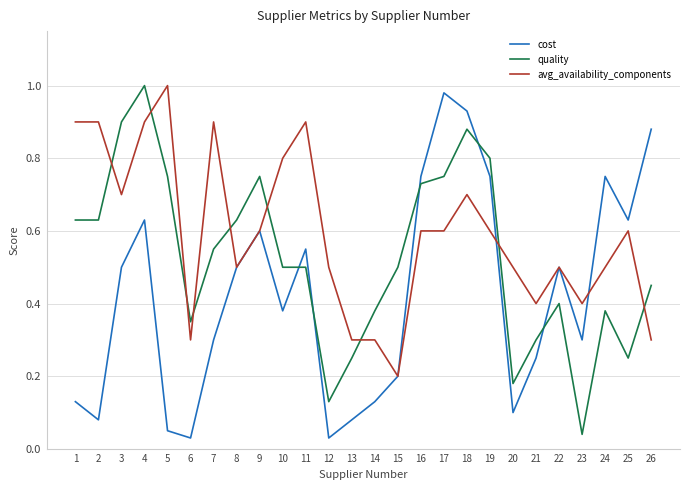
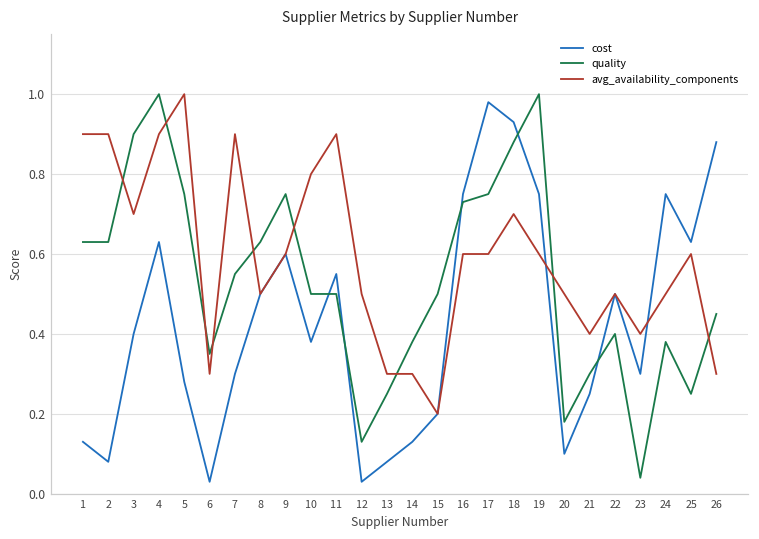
cost, 3: 0.5 -> 0.4
cost, 5: 0.05 -> 0.28
quality, 19: 0.8 -> 1.0
